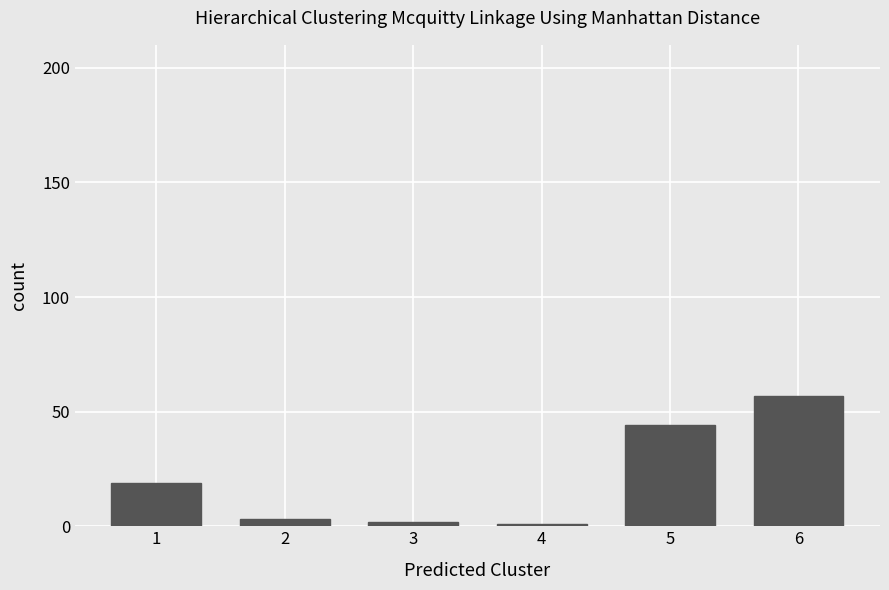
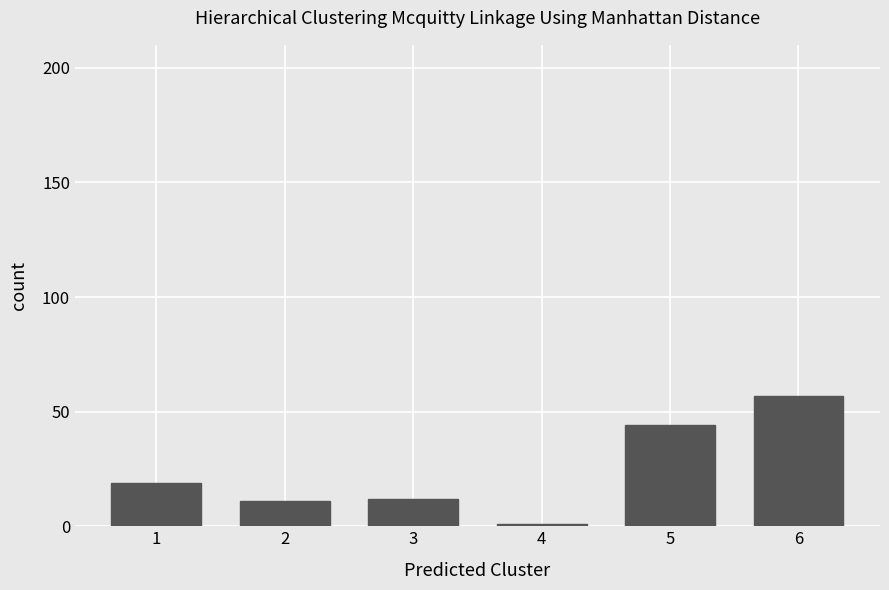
2: 3 -> 11
3: 2 -> 12
